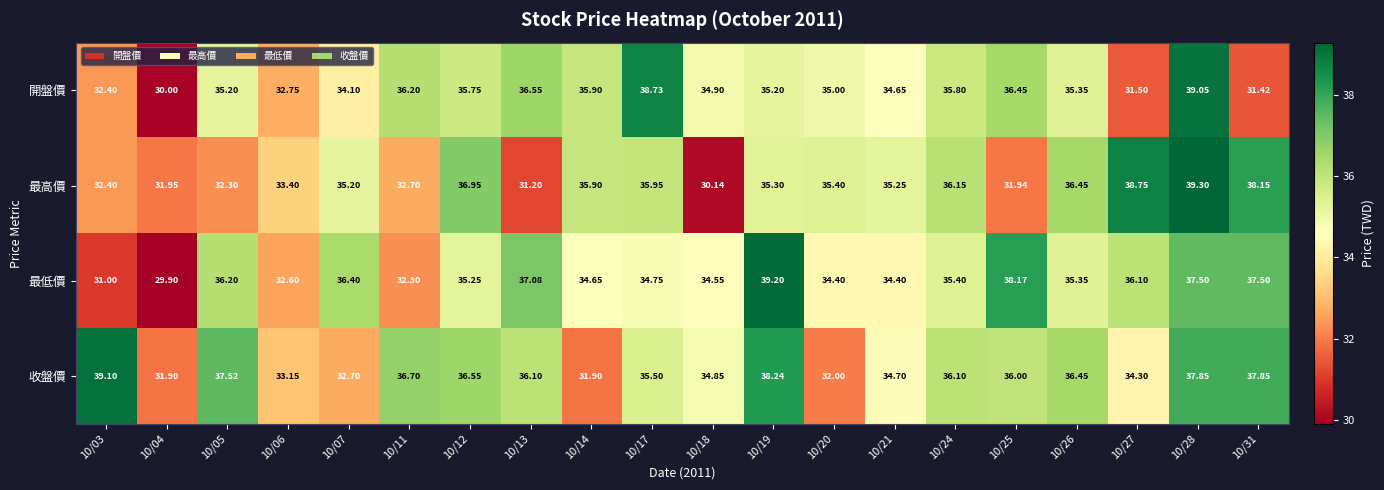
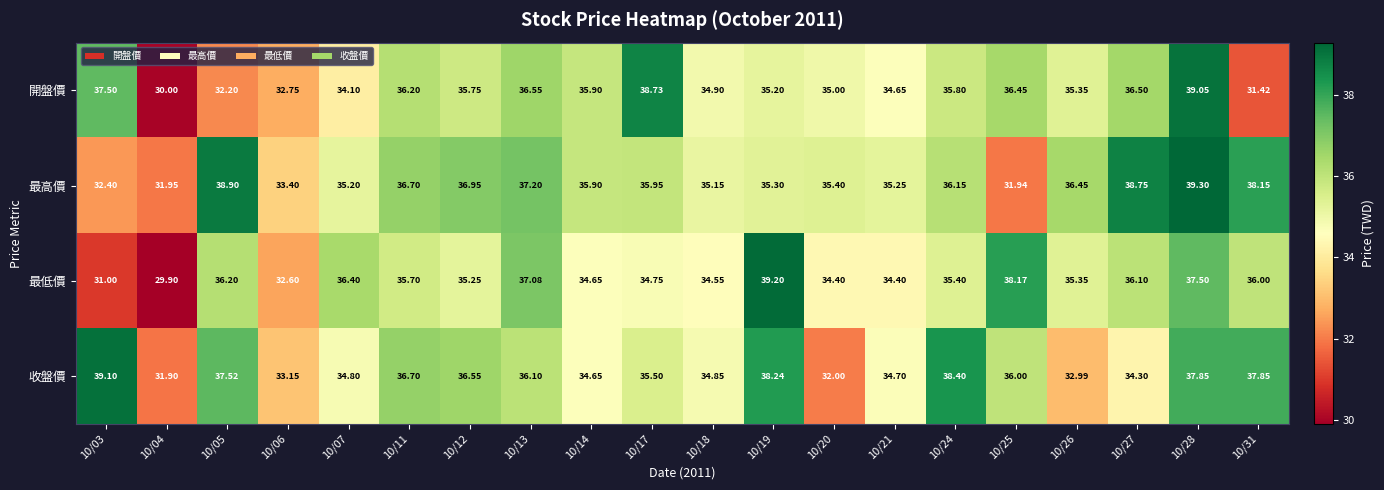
開盤價, 10/03: 32.40 -> 37.50
開盤價, 10/05: 35.20 -> 32.20
開盤價, 10/27: 31.50 -> 36.50
最高價, 10/05: 32.30 -> 38.90
最高價, 10/11: 32.70 -> 36.70
最高價, 10/13: 31.20 -> 37.20
最高價, 10/18: 30.14 -> 35.15
最低價, 10/11: 32.30 -> 35.70
最低價, 10/31: 37.50 -> 36.00
收盤價, 10/07: 32.70 -> 34.80
收盤價, 10/14: 31.90 -> 34.65
收盤價, 10/24: 36.10 -> 38.40
收盤價, 10/26: 36.45 -> 32.99
